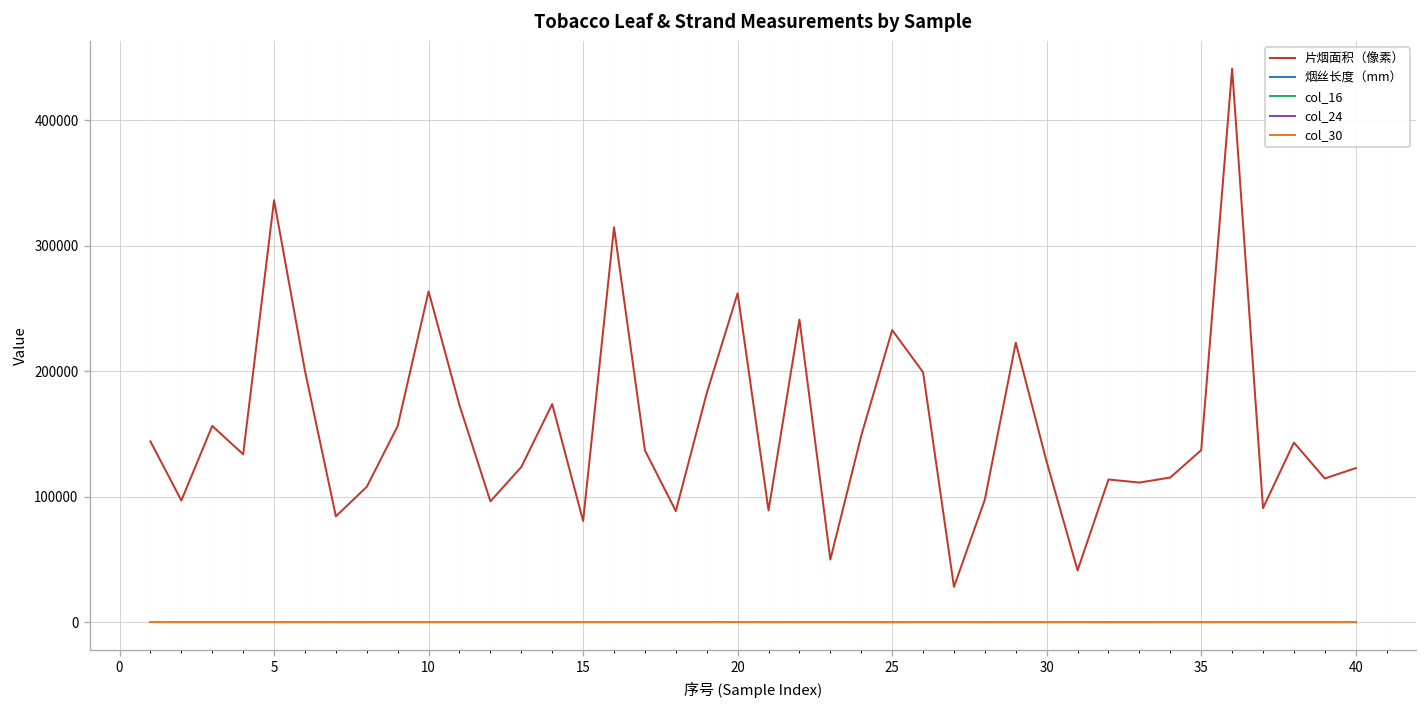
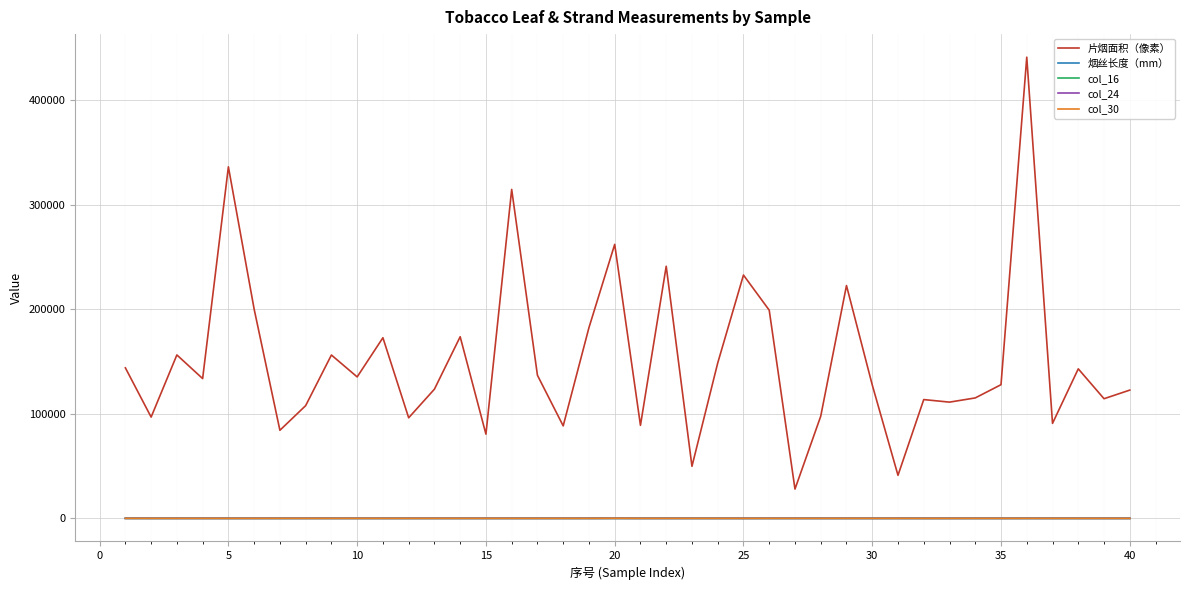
片烟面积（像素）, 10: 264000 -> 135000
片烟面积（像素）, 35: 137000 -> 128000
